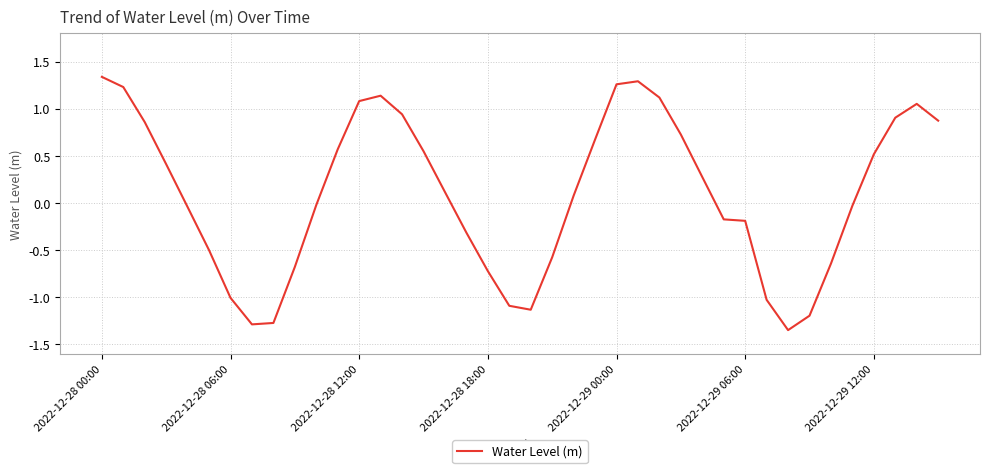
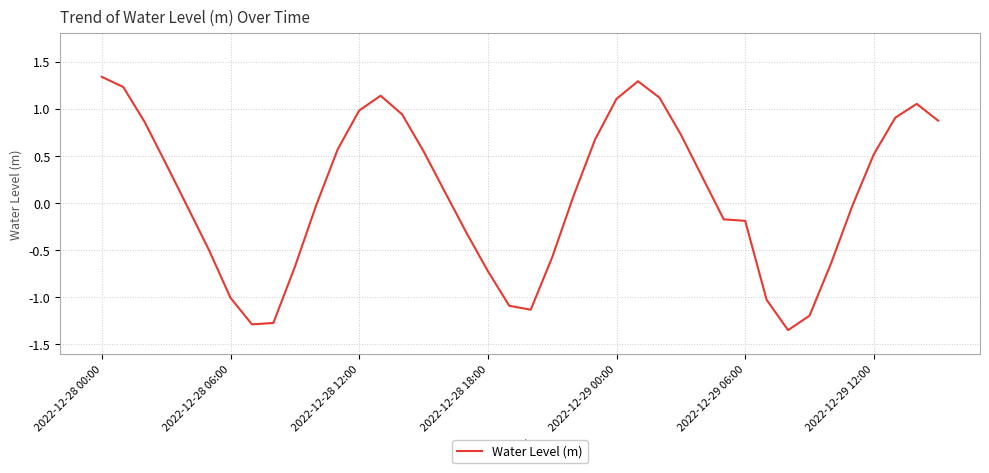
2022-12-28 12:00: 1.1 -> 1.0
2022-12-29 00:00: 1.3 -> 1.1
